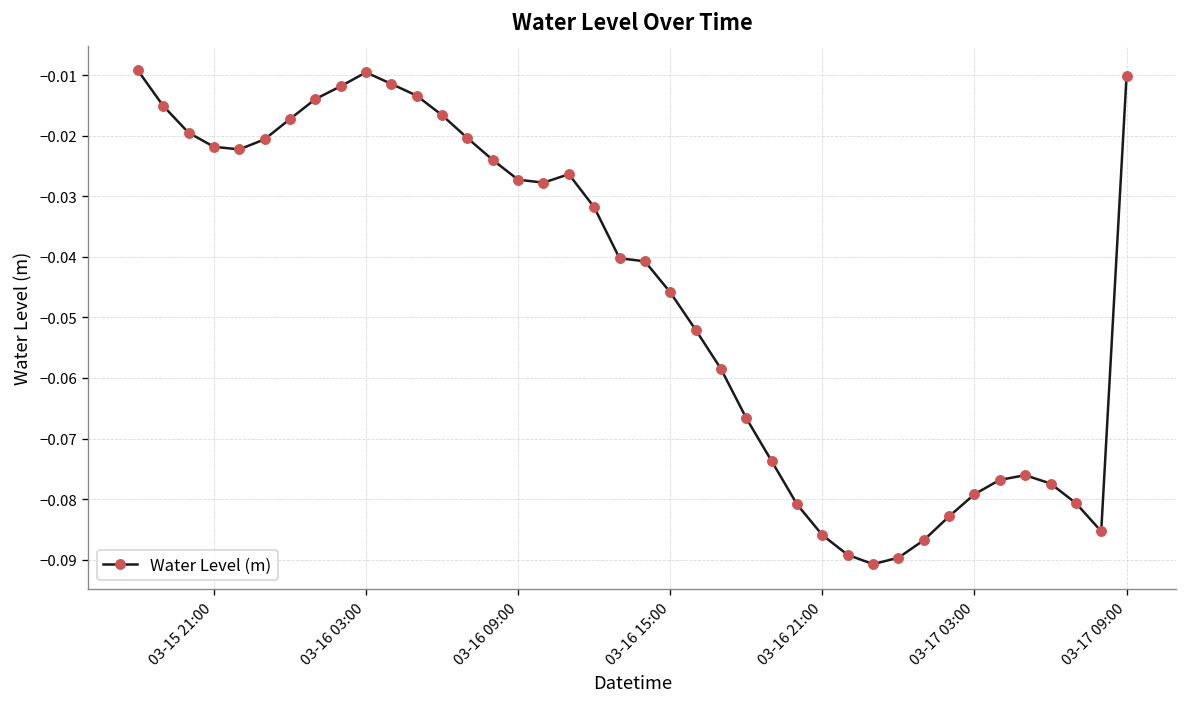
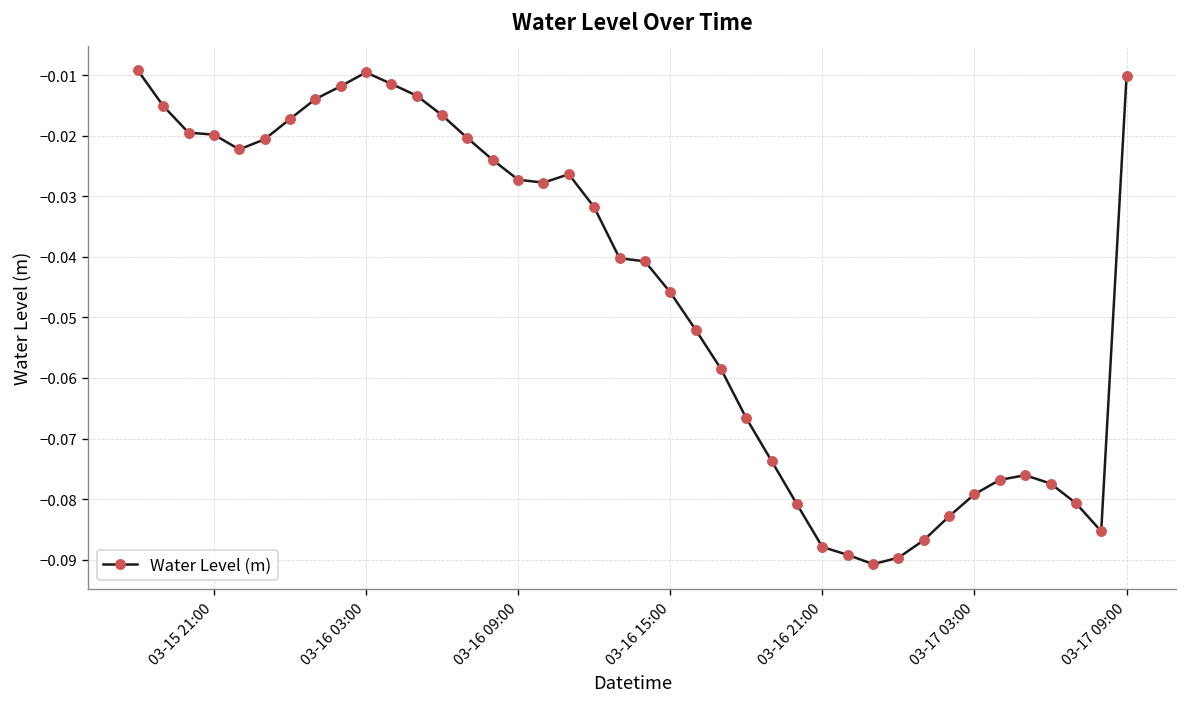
03-15 21:00: -0.022 -> -0.020
03-16 21:00: -0.086 -> -0.088
